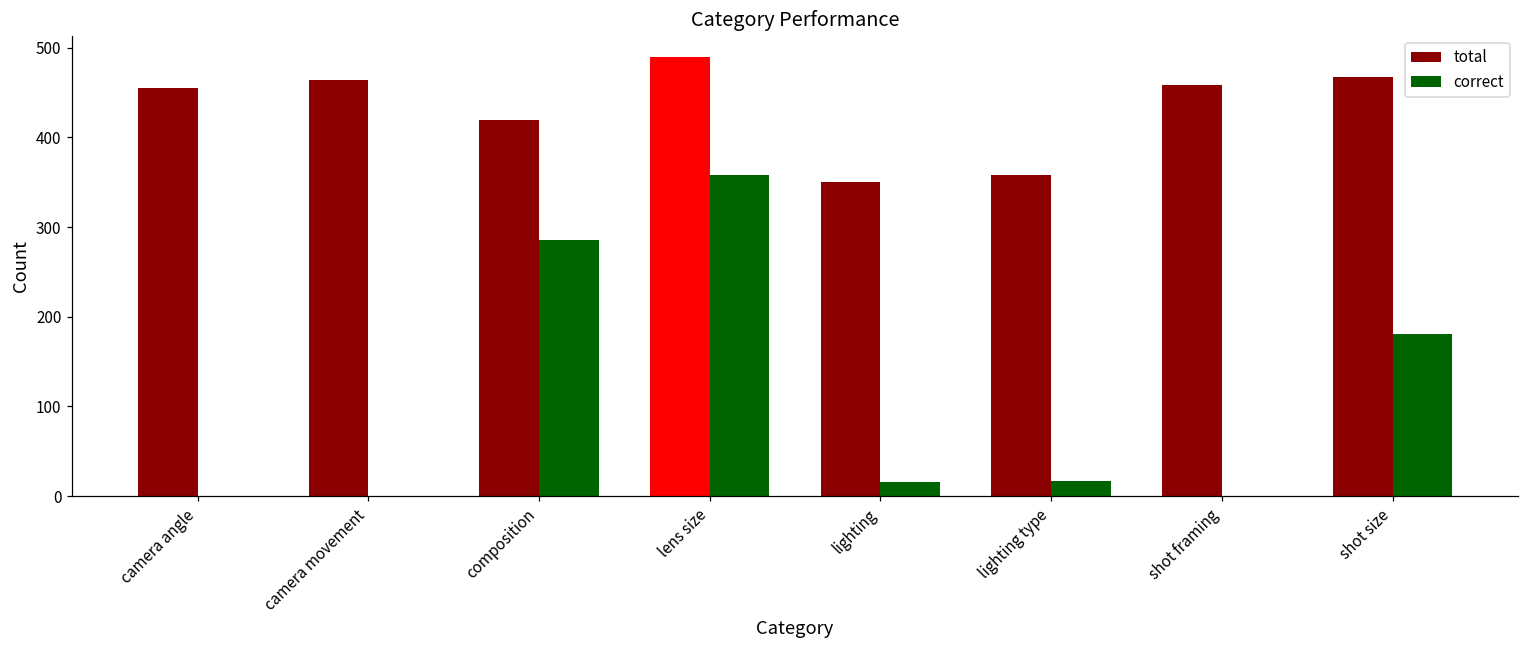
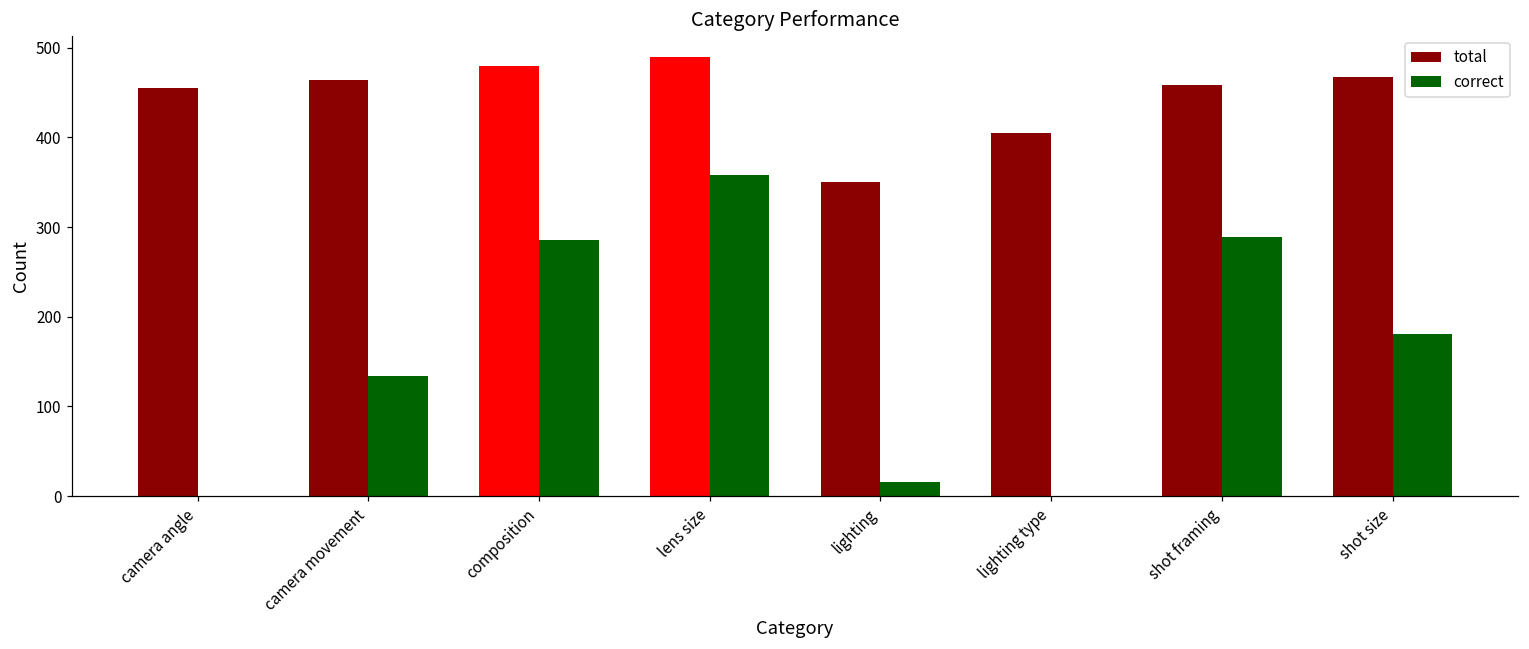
correct, camera movement: 0 -> 130
total, composition: 420 -> 480
total, lighting type: 360 -> 410
correct, lighting type: 20 -> 0
correct, shot framing: 0 -> 290
